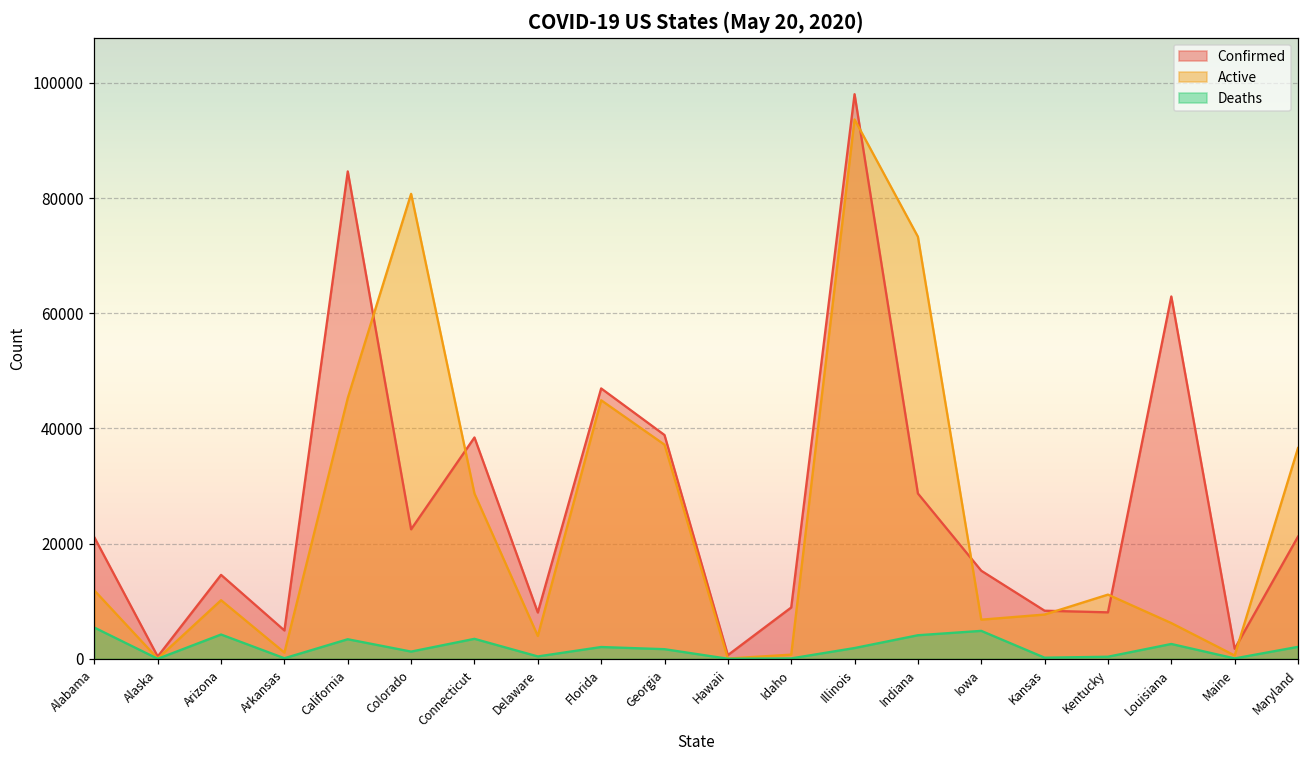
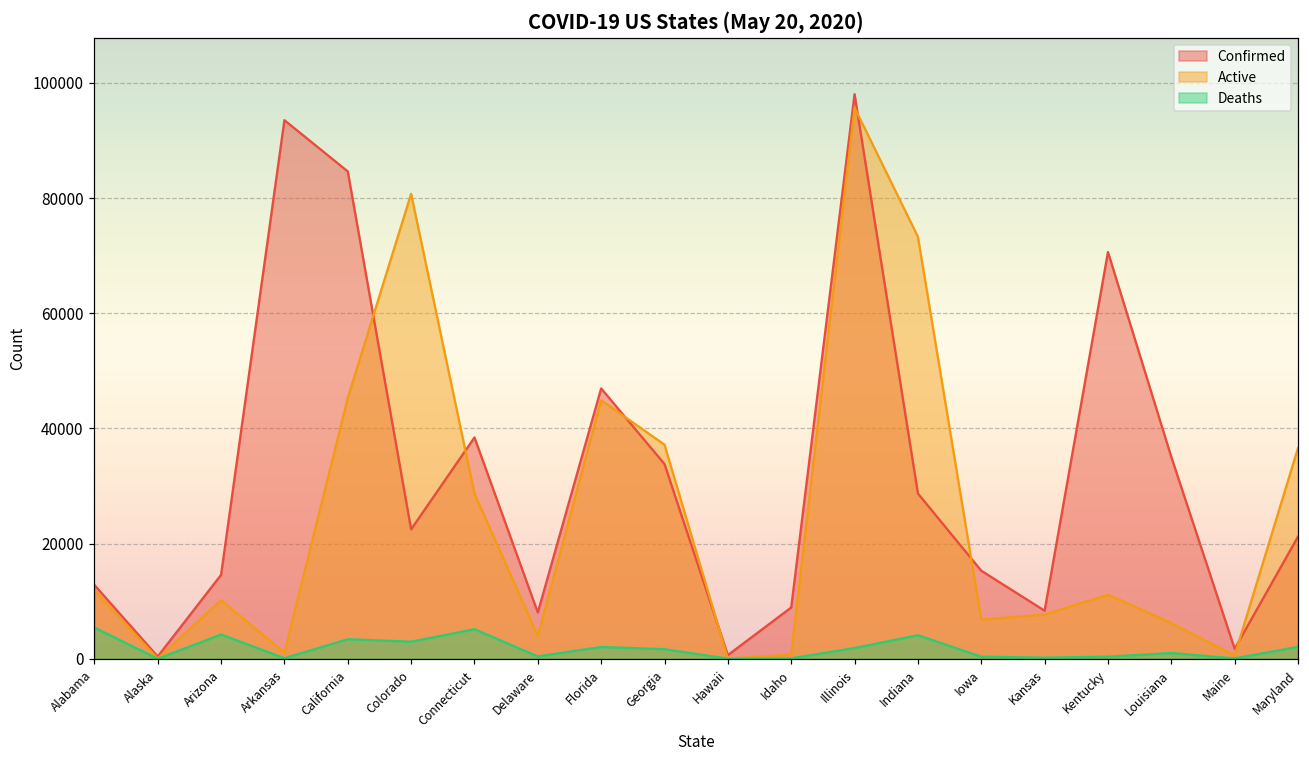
Confirmed, Alabama: 21000 -> 13000
Confirmed, Arkansas: 5000 -> 94000
Deaths, Colorado: 1000 -> 3000
Deaths, Connecticut: 3000 -> 5000
Confirmed, Georgia: 39000 -> 34000
Active, Illinois: 94000 -> 96000
Deaths, Iowa: 5000 -> 0
Confirmed, Kentucky: 8000 -> 71000
Confirmed, Louisiana: 63000 -> 35000
Deaths, Louisiana: 3000 -> 1000
